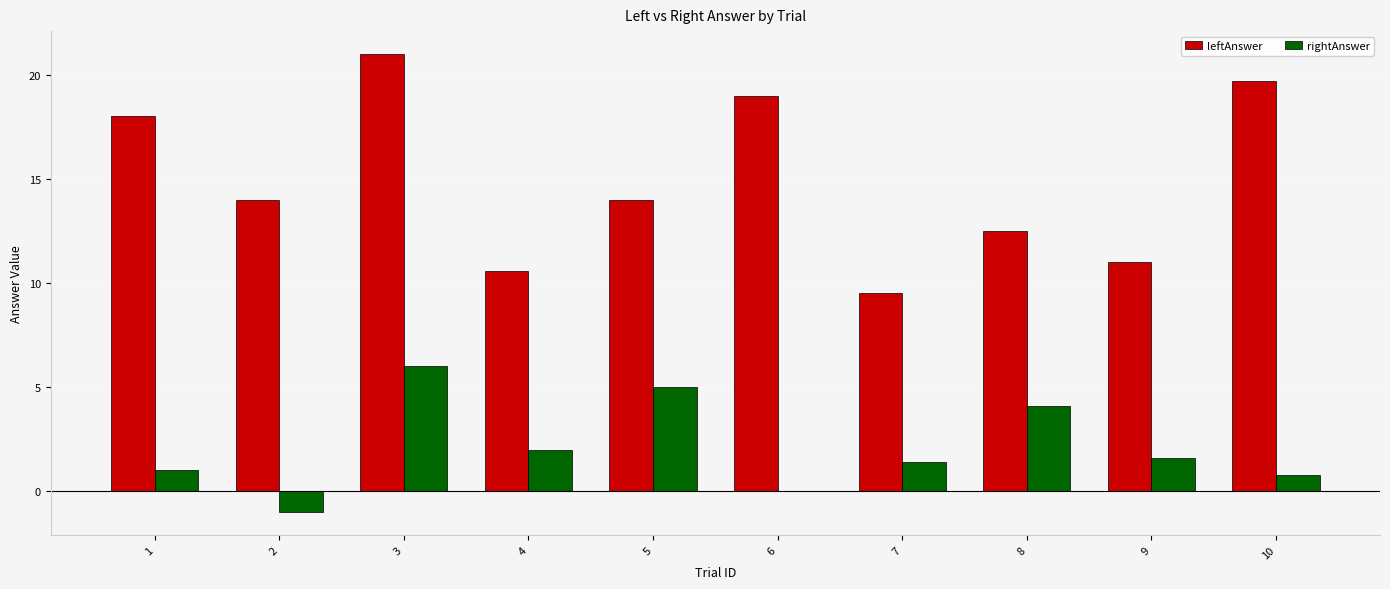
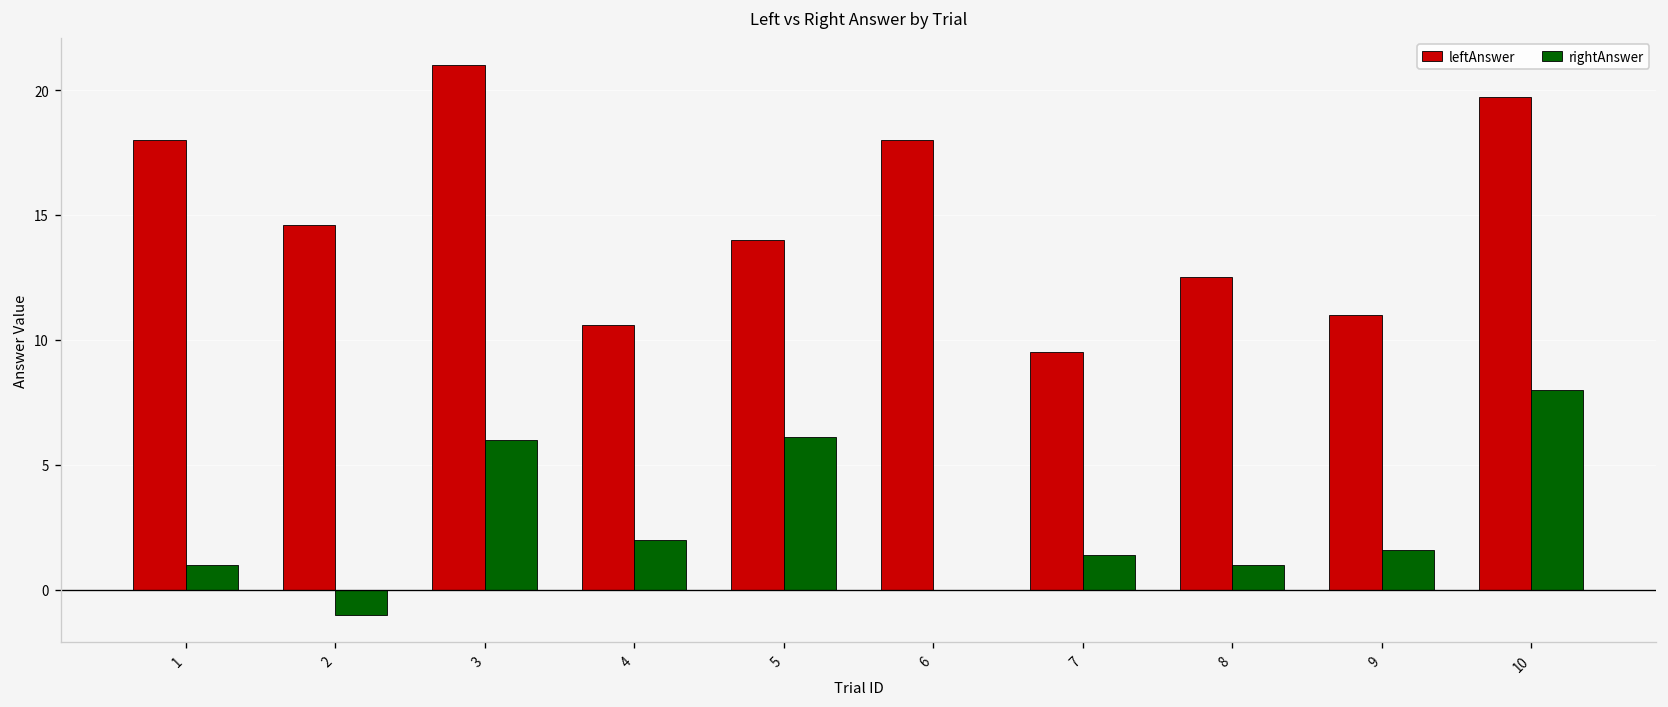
leftAnswer, 2: 14.0 -> 14.6
rightAnswer, 5: 5.0 -> 6.1
leftAnswer, 6: 19 -> 18
rightAnswer, 8: 4.1 -> 1.0
rightAnswer, 10: 0.8 -> 8.0
